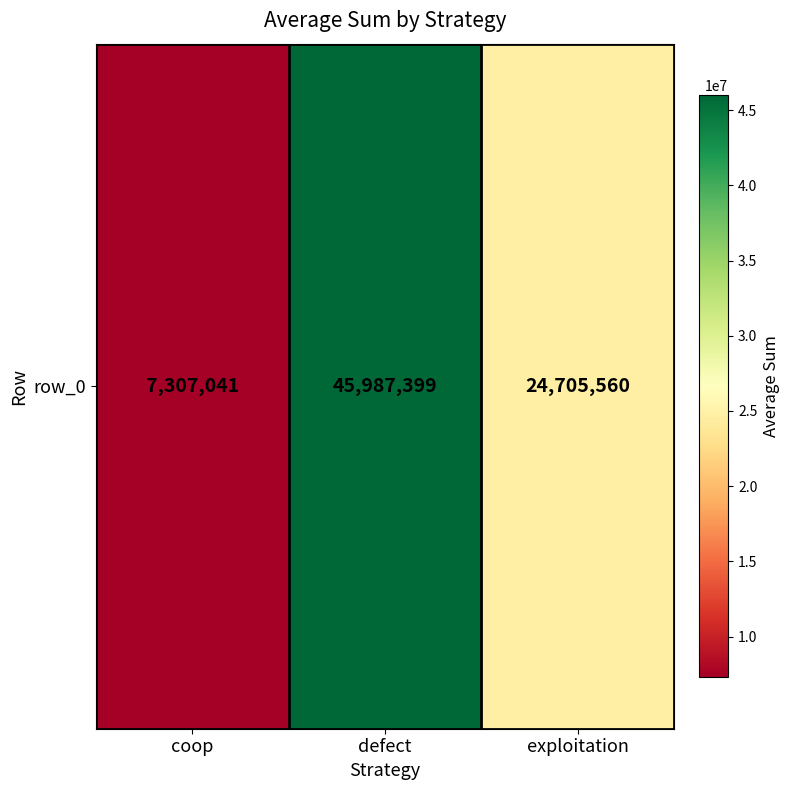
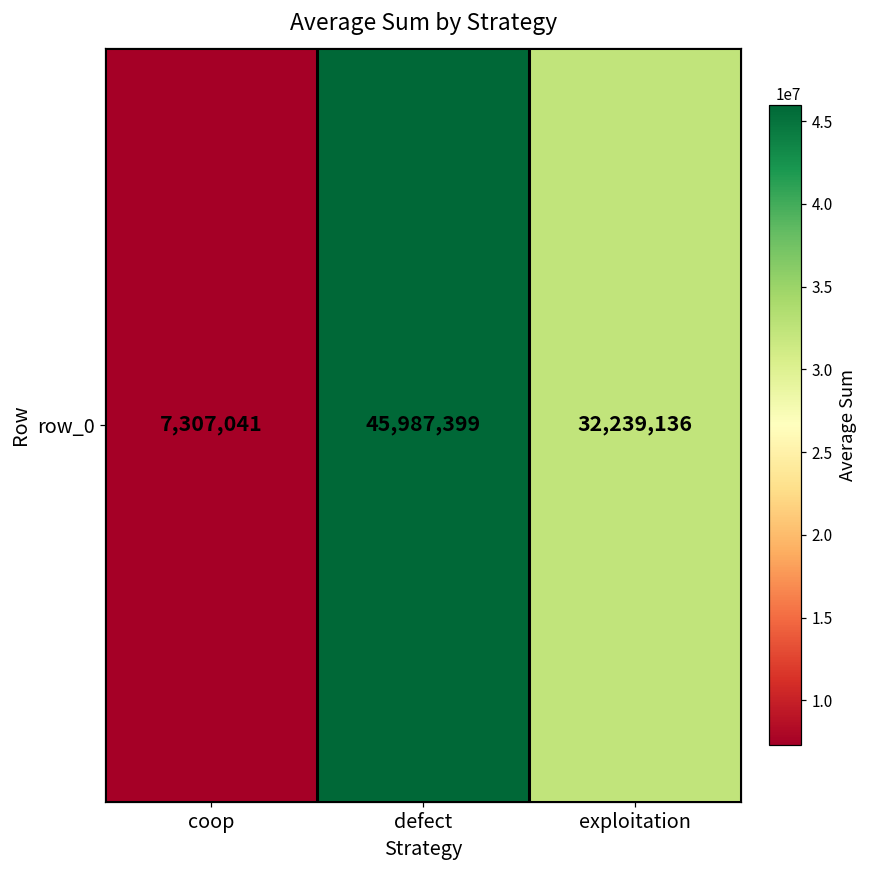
row_0, exploitation: 24,705,560 -> 32,239,136
